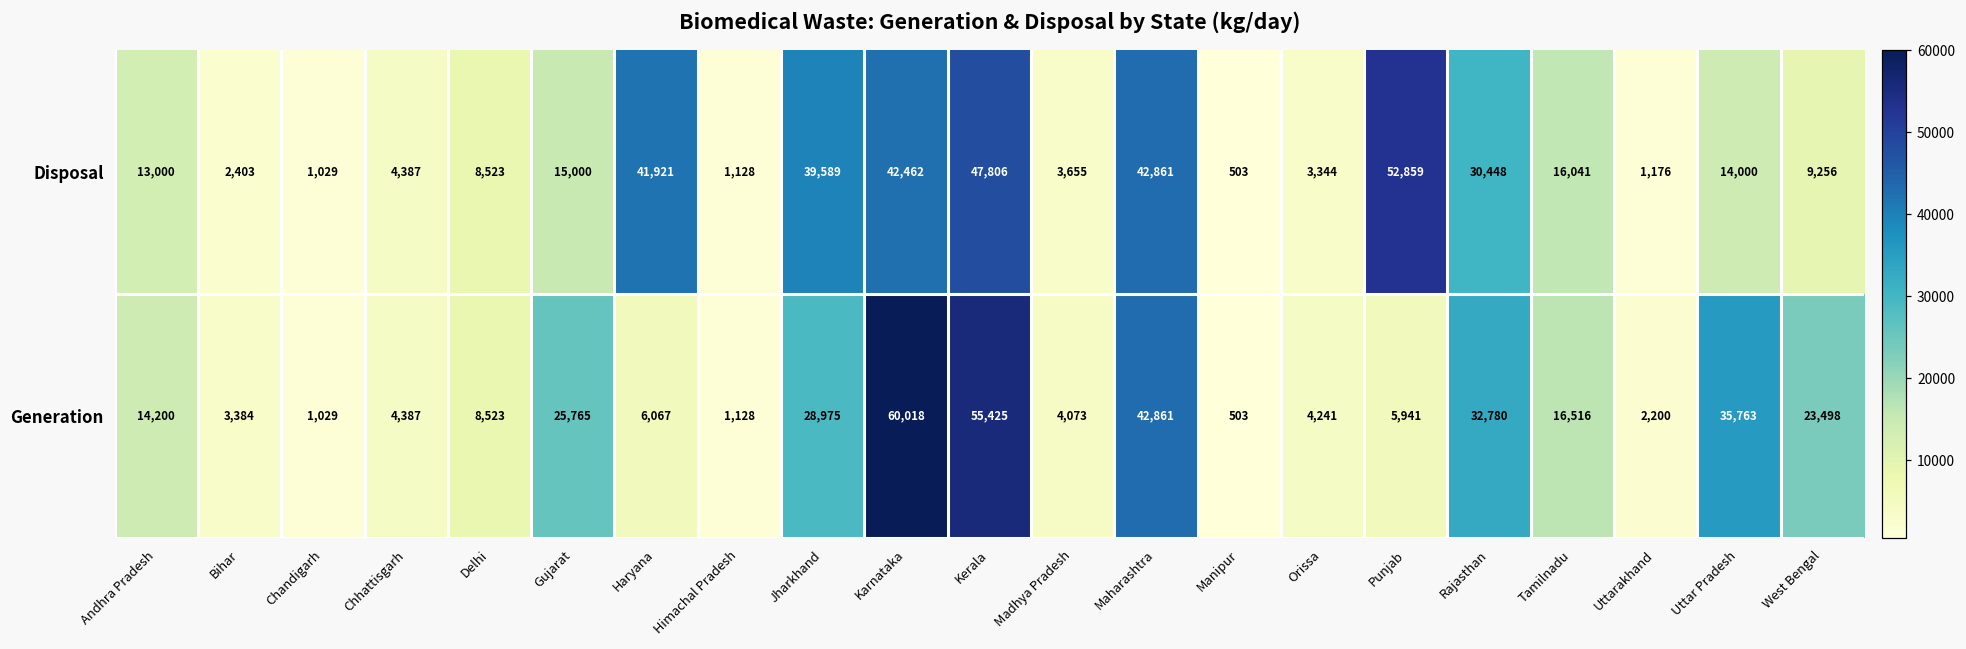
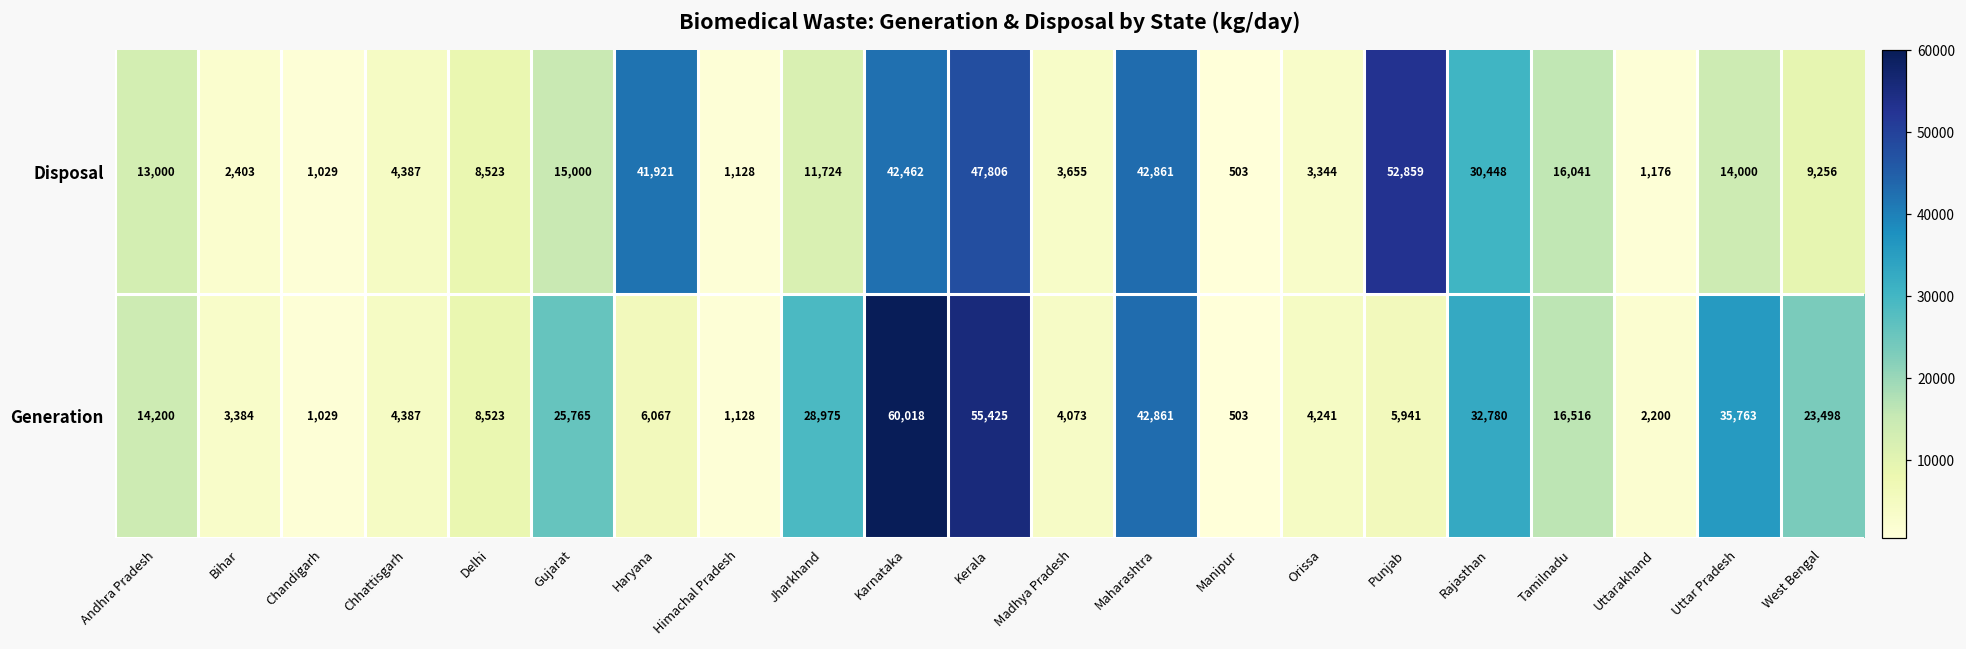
Disposal, Jharkhand: 39,589 -> 11,724
